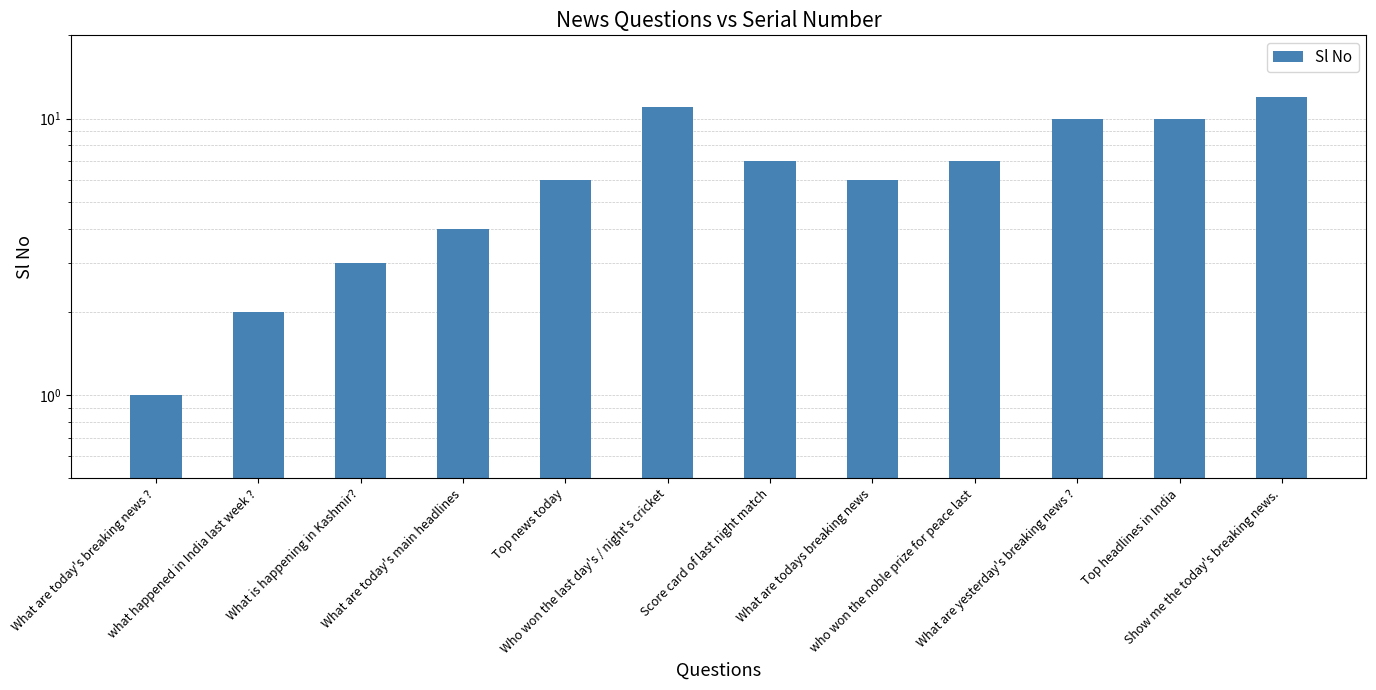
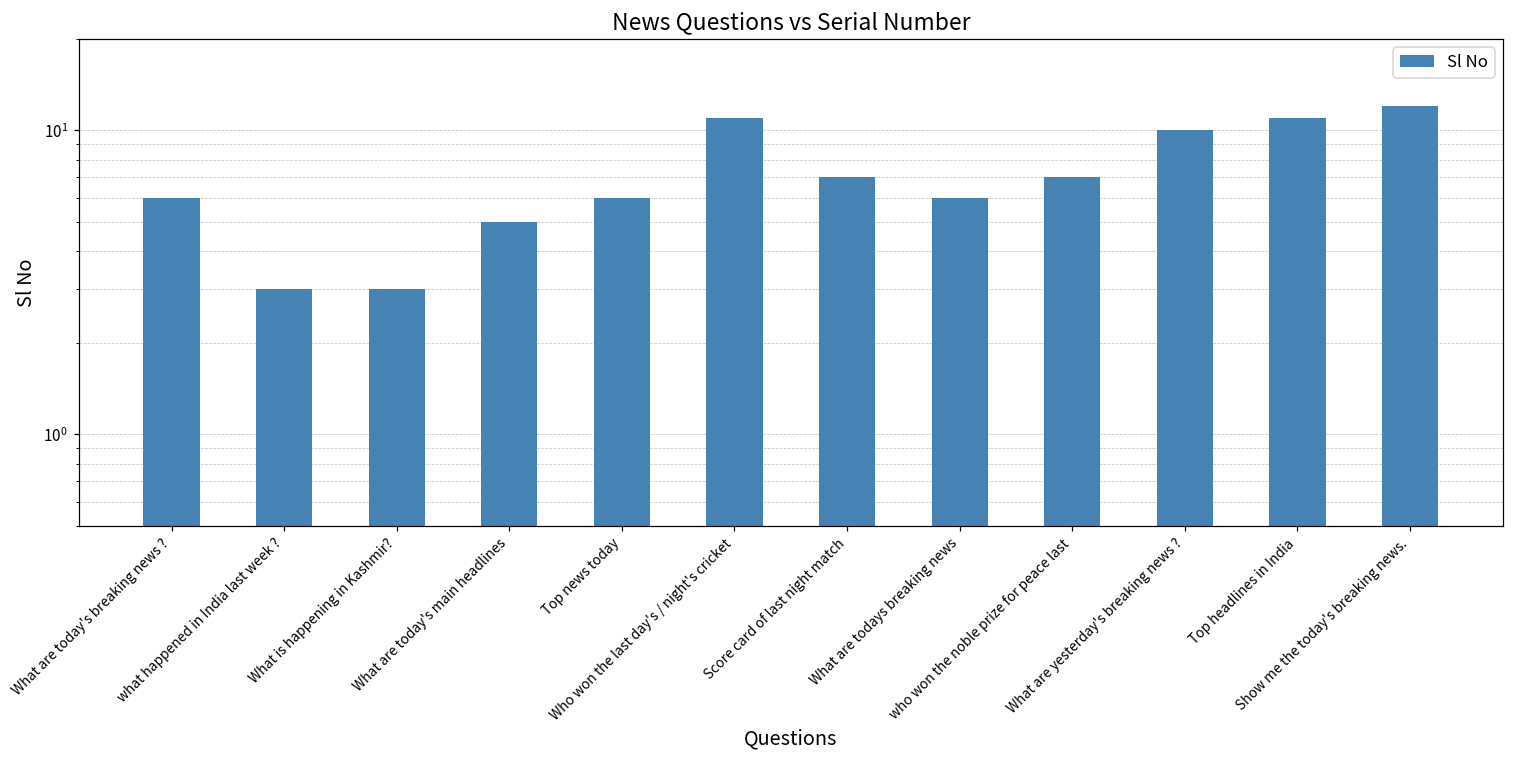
What are today's breaking news ?: 1 -> 6
what happened in India last week ?: 2 -> 3
What are today's main headlines: 4 -> 5
Top headlines in India: 10 -> 11
